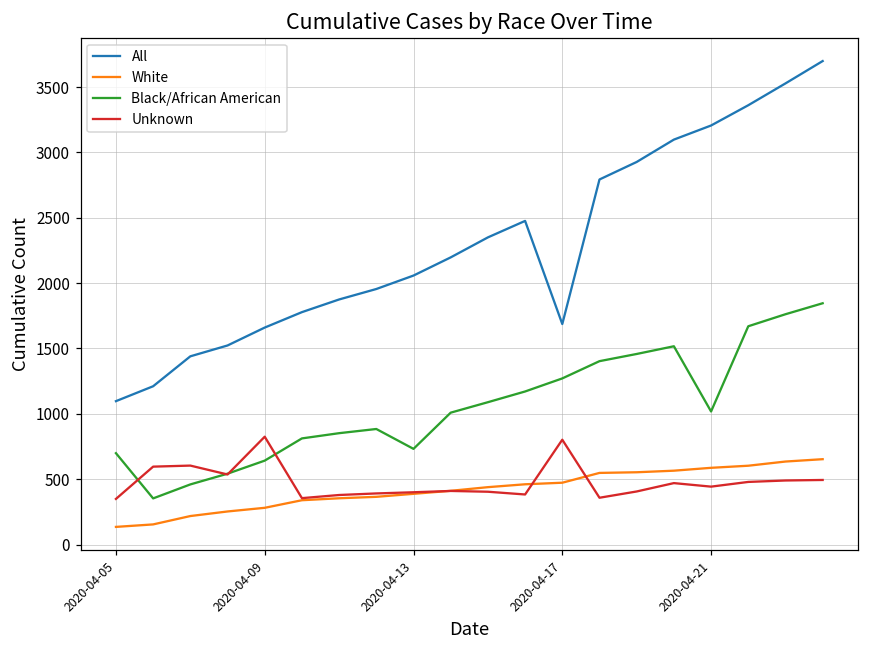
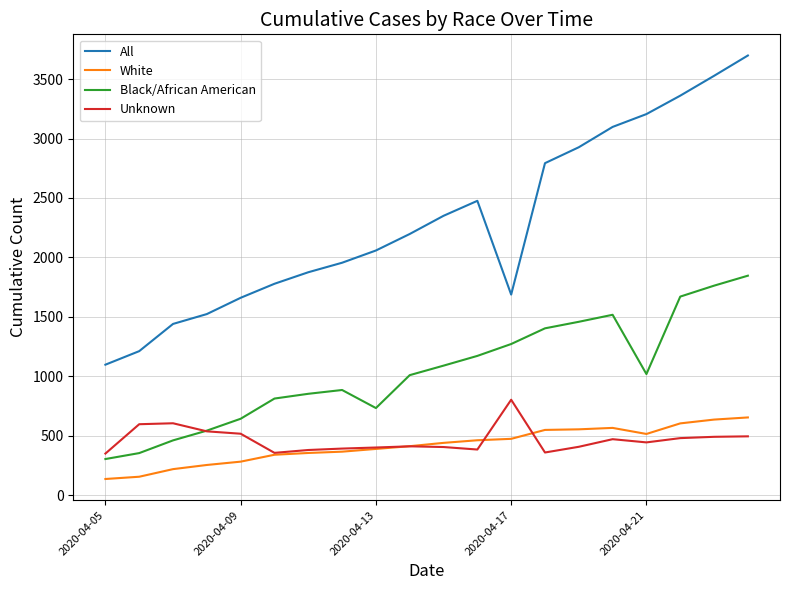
Black/African American, 2020-04-05: 700 -> 300
Unknown, 2020-04-09: 830 -> 520
White, 2020-04-21: 590 -> 510
